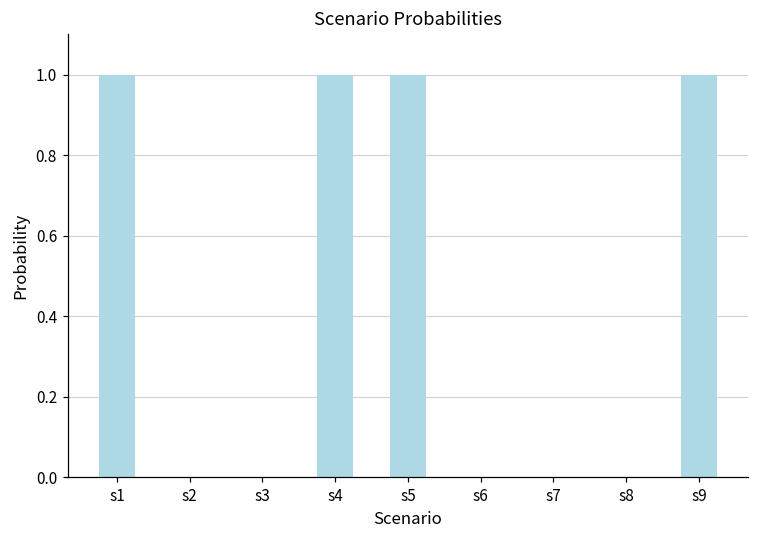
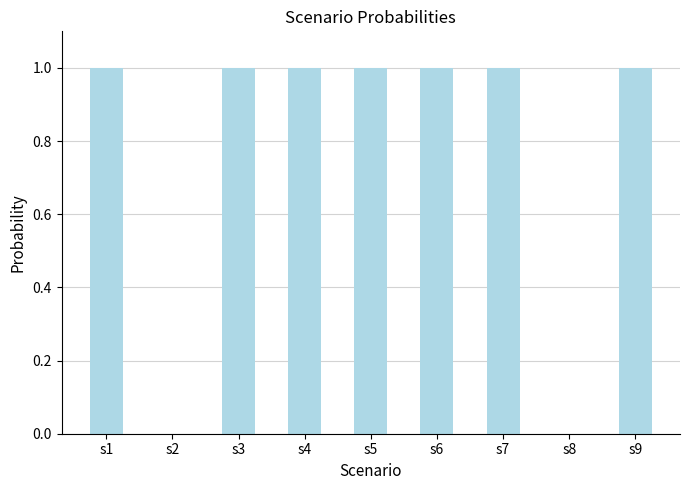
s3: 0 -> 1
s6: 0 -> 1
s7: 0 -> 1
